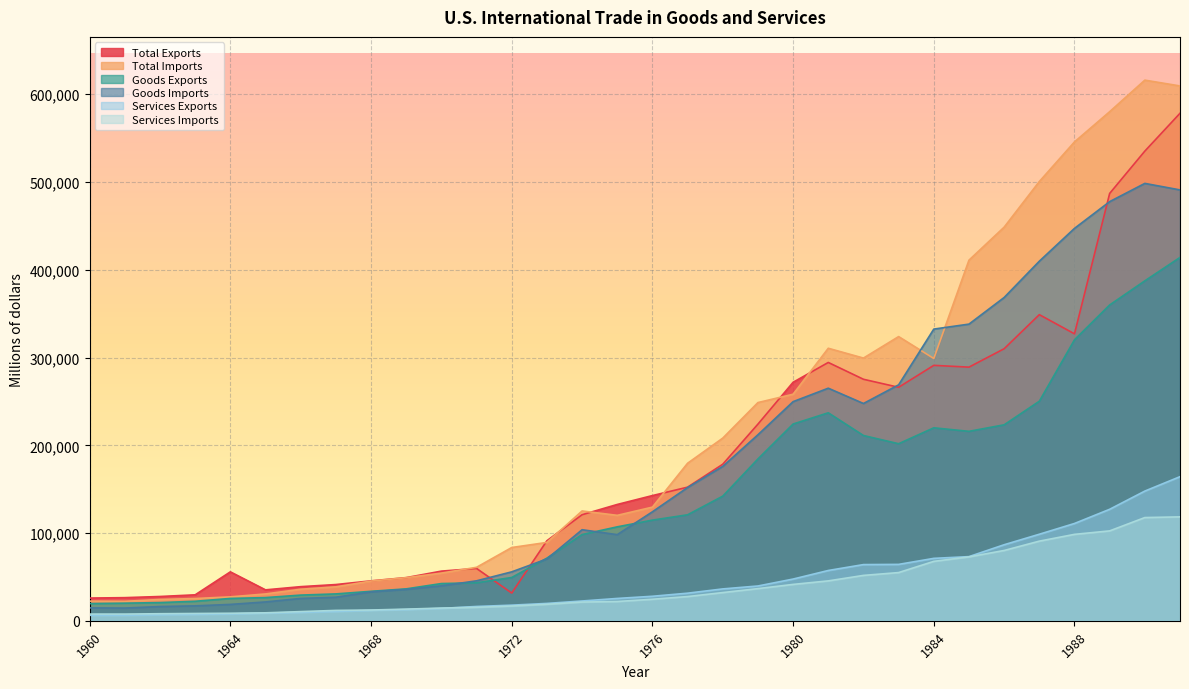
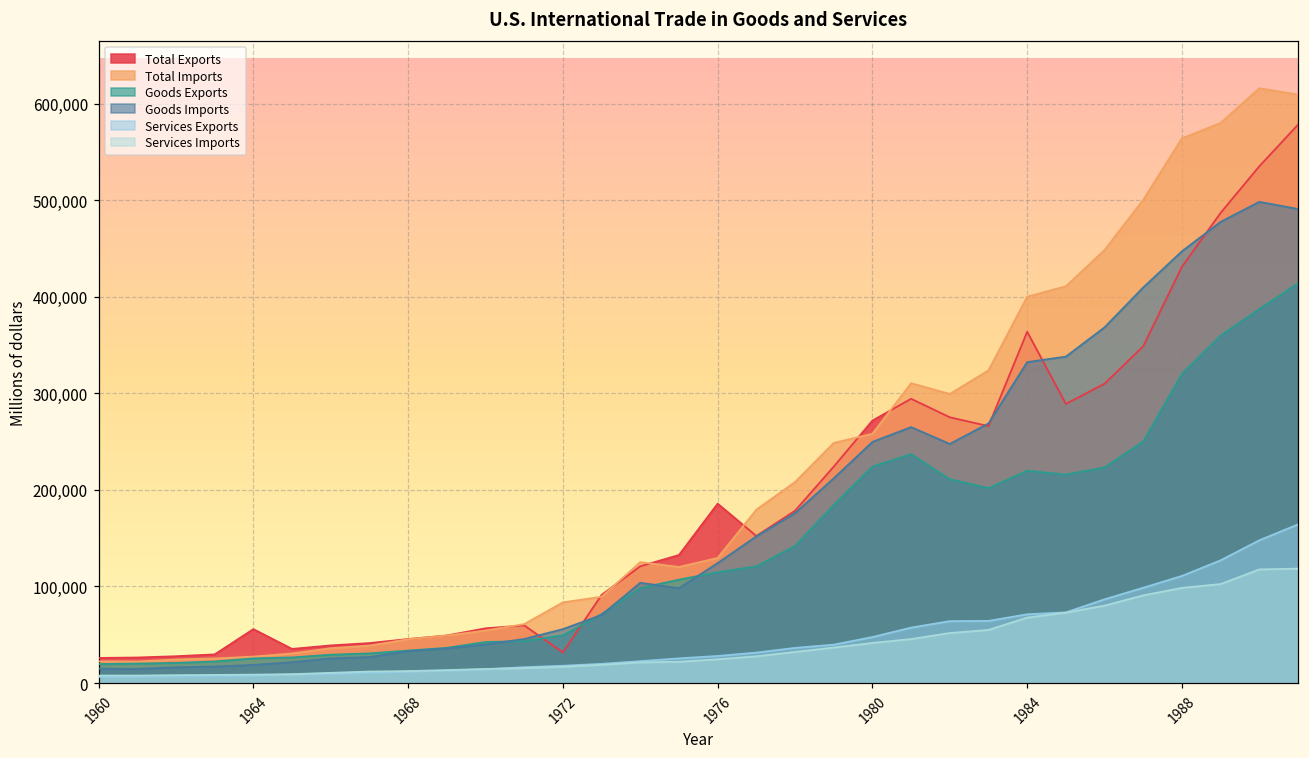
Total Exports, 1976: 140,000 -> 190,000
Total Exports, 1984: 290,000 -> 360,000
Total Imports, 1984: 300,000 -> 400,000
Total Exports, 1988: 330,000 -> 430,000
Total Imports, 1988: 550,000 -> 560,000
